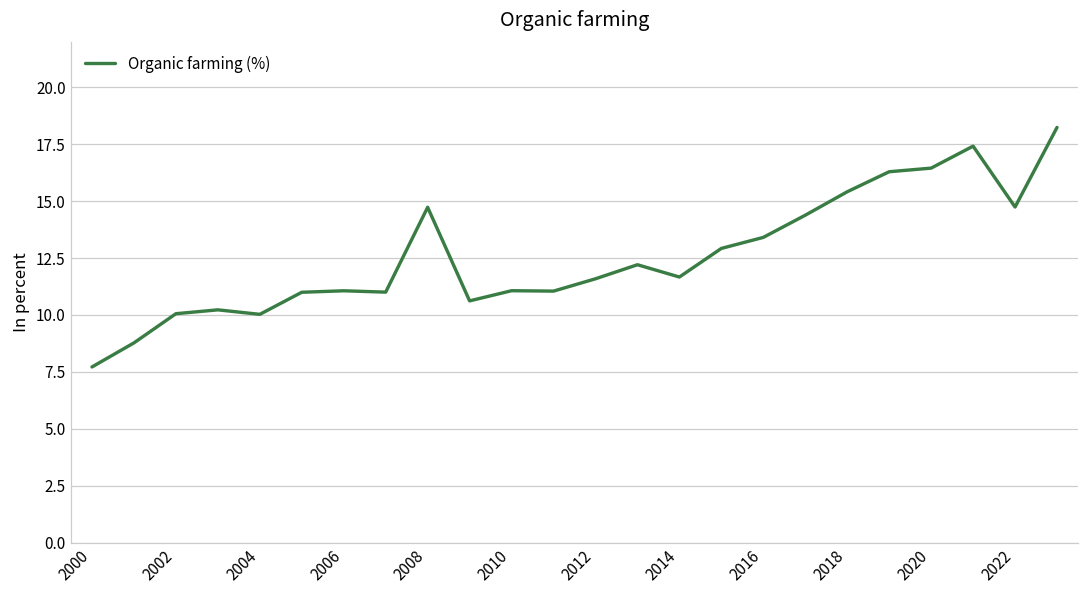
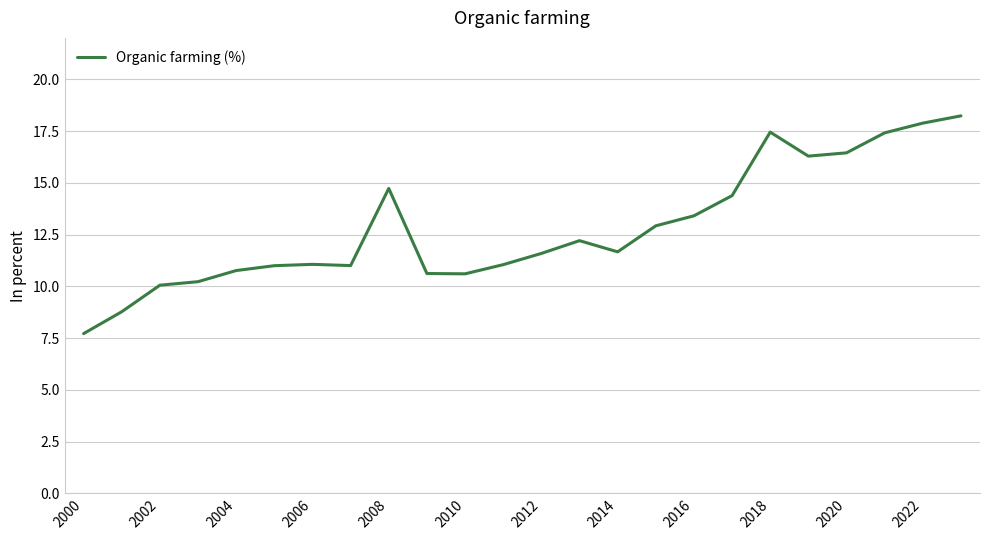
2004: 10.0 -> 10.8
2010: 11.1 -> 10.6
2018: 15.4 -> 17.4
2022: 14.7 -> 17.9
